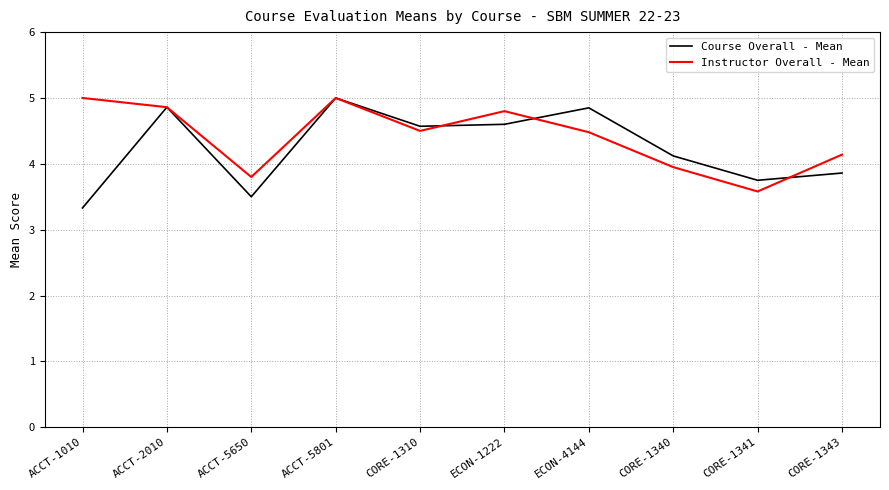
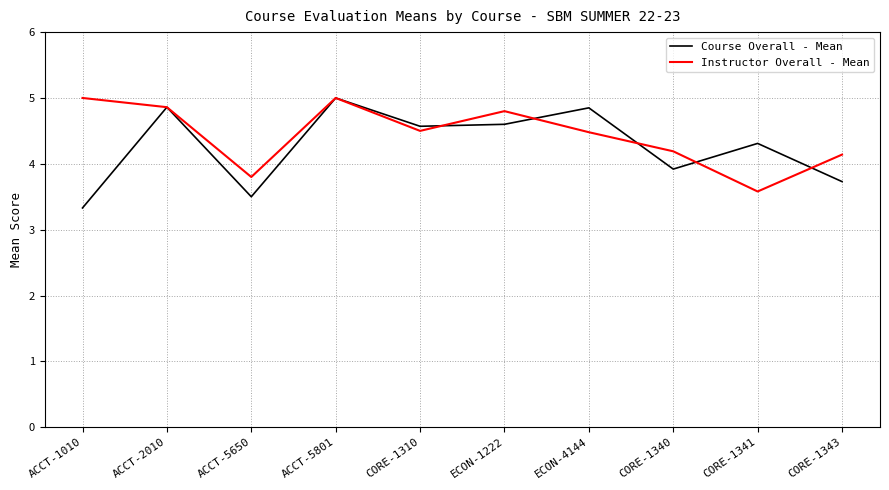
Course Overall - Mean, CORE-1340: 4.1 -> 3.9
Instructor Overall - Mean, CORE-1340: 4.0 -> 4.2
Course Overall - Mean, CORE-1341: 3.8 -> 4.3
Course Overall - Mean, CORE-1343: 3.9 -> 3.7
